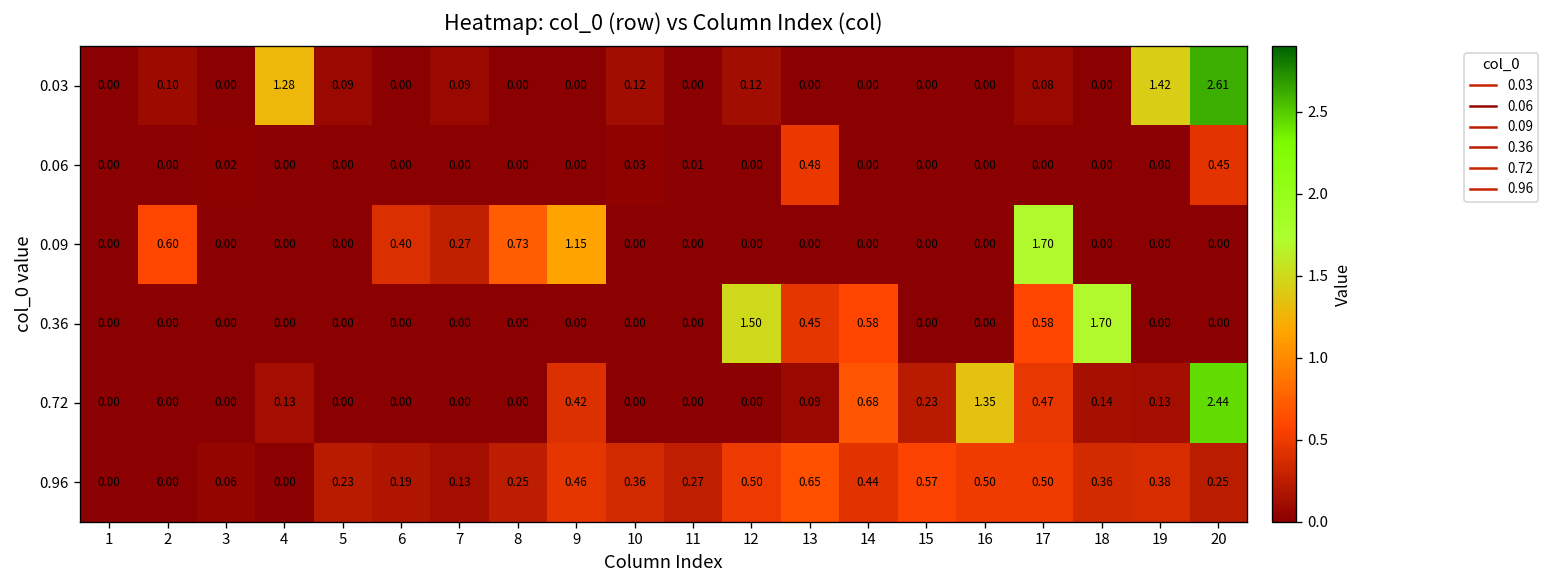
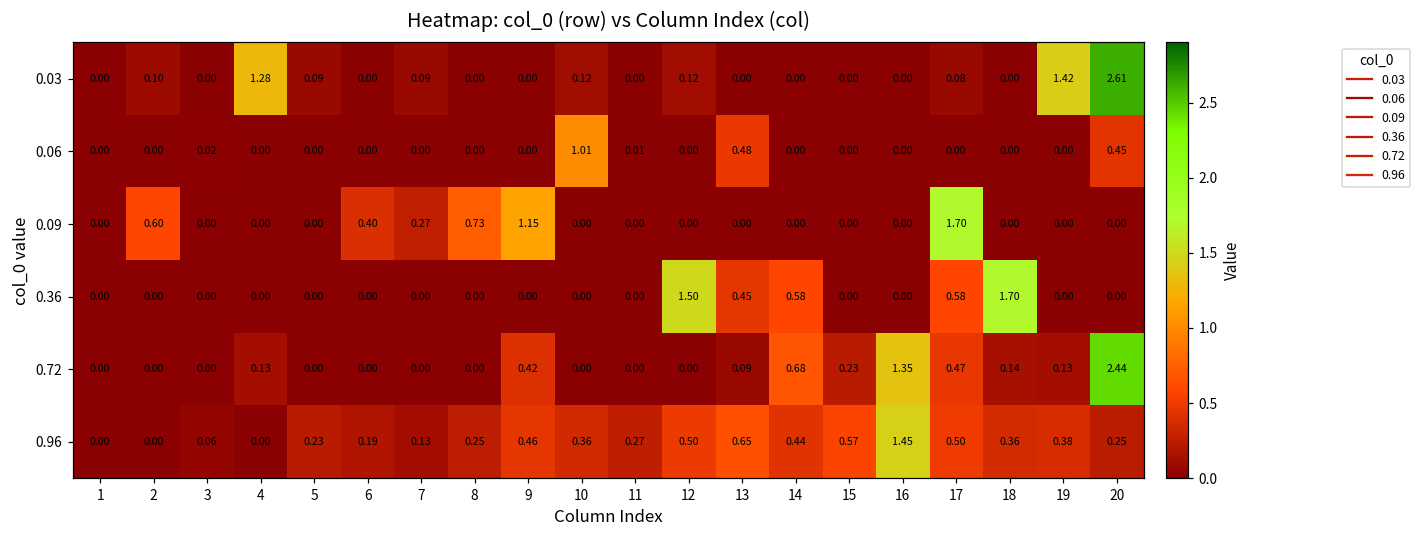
0.06, 10: 0.03 -> 1.01
0.96, 16: 0.50 -> 1.45
